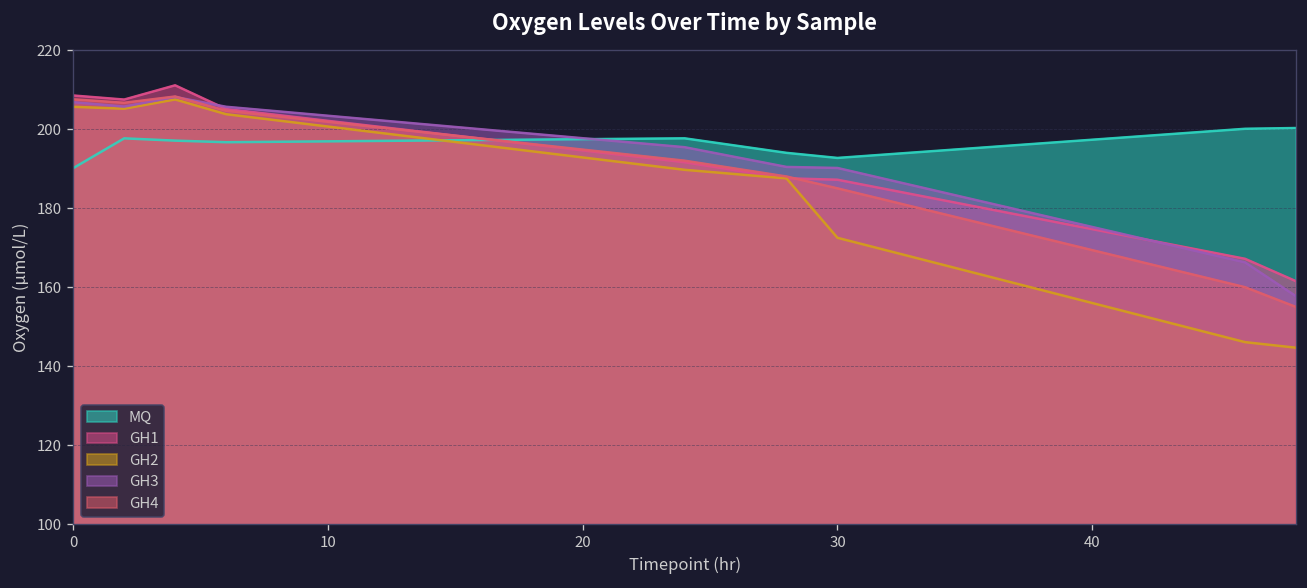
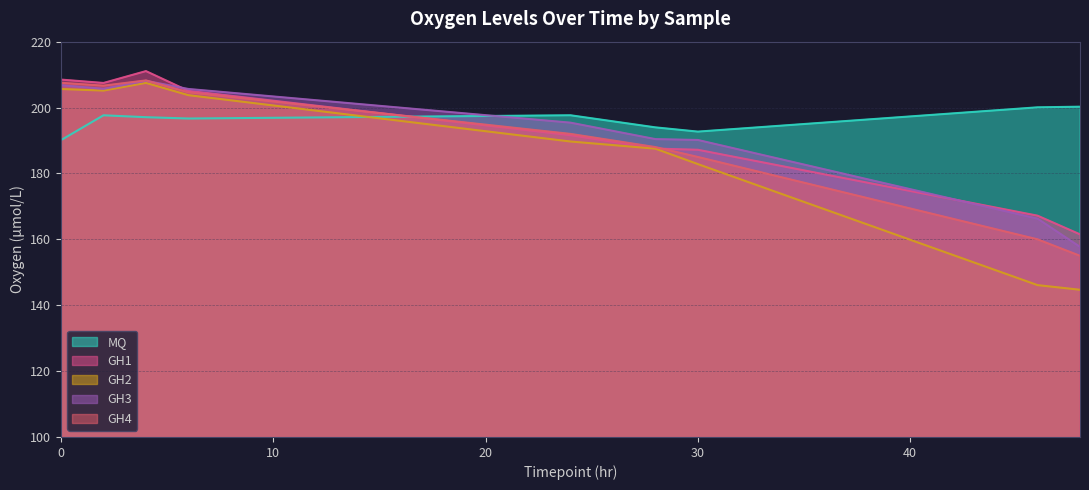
GH2, 30: 172 -> 183
